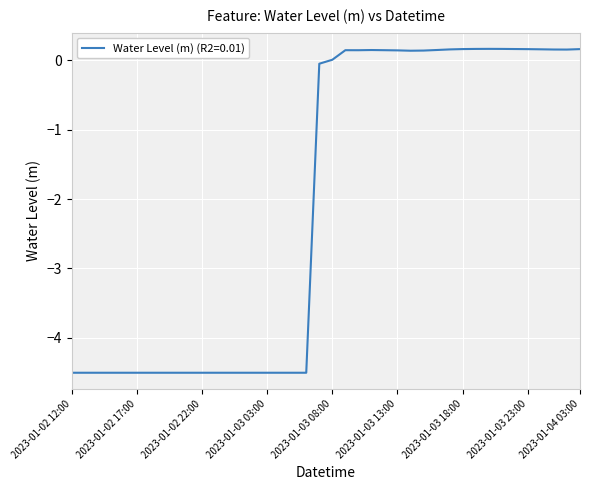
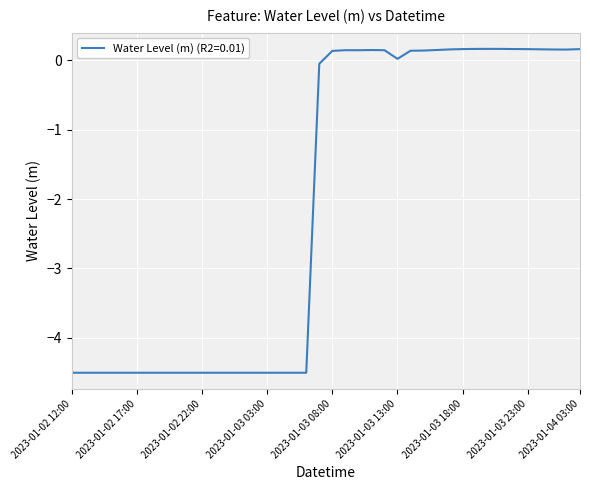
2023-01-03 08:00: 0.0 -> 0.1
2023-01-03 13:00: 0.1 -> 0.0
